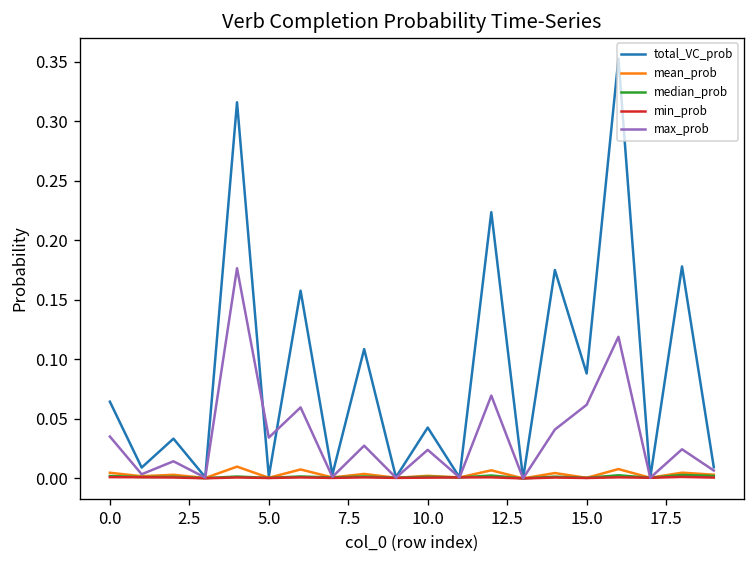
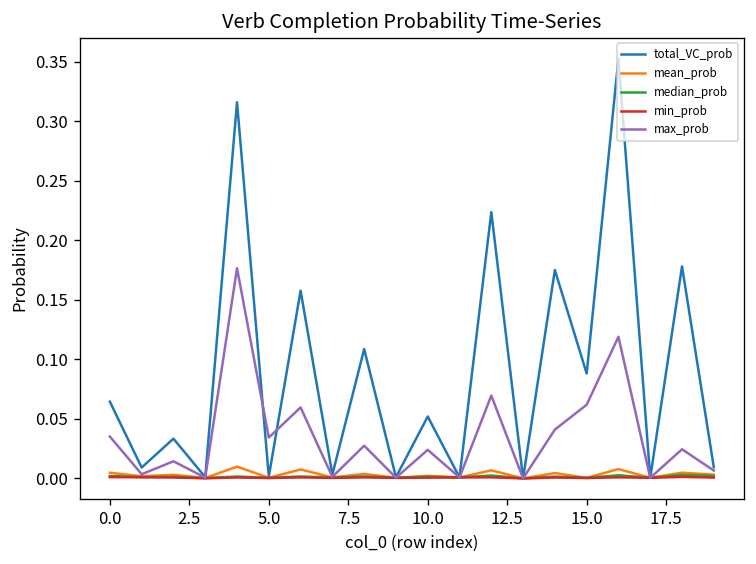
total_VC_prob, 10.0: 0.04 -> 0.05
